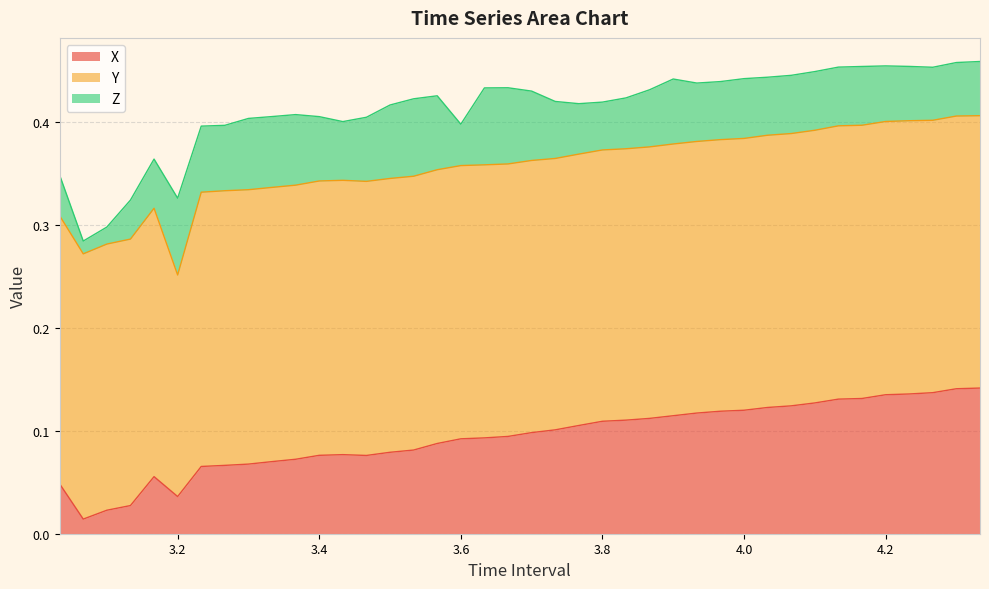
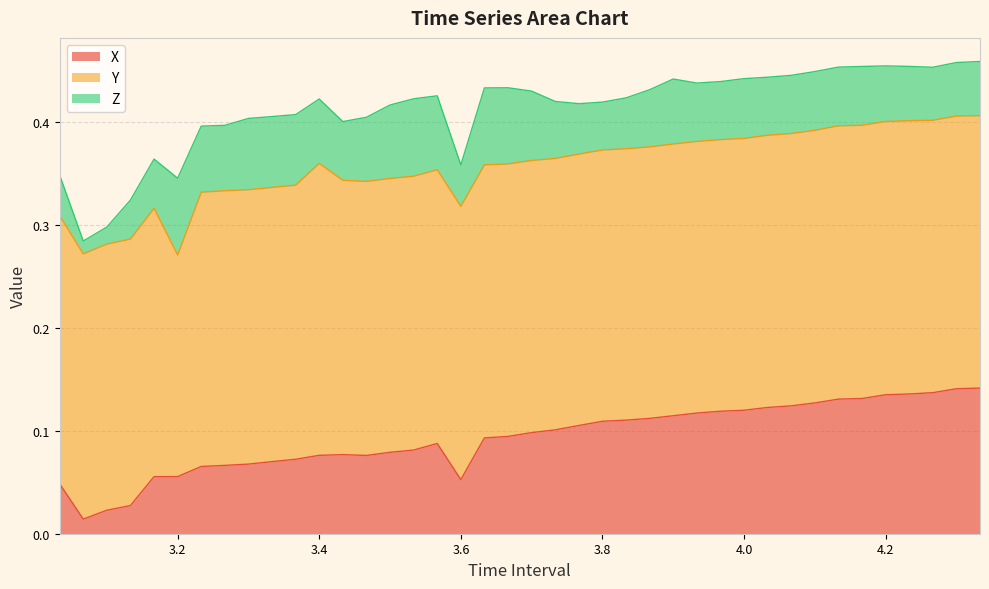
X, 3.2: 0.036 -> 0.056
Y, 3.4: 0.267 -> 0.284
X, 3.6: 0.092 -> 0.053
